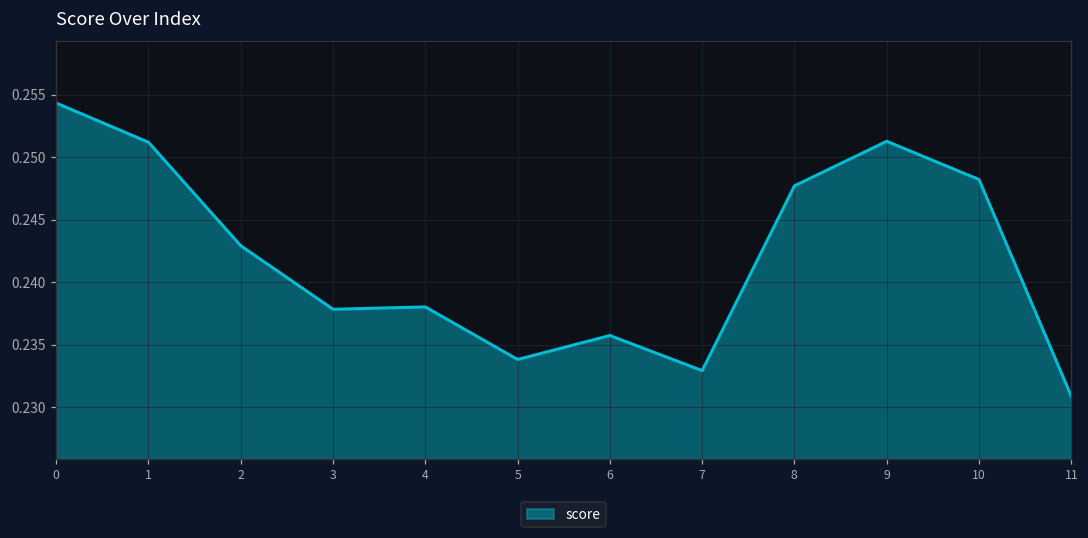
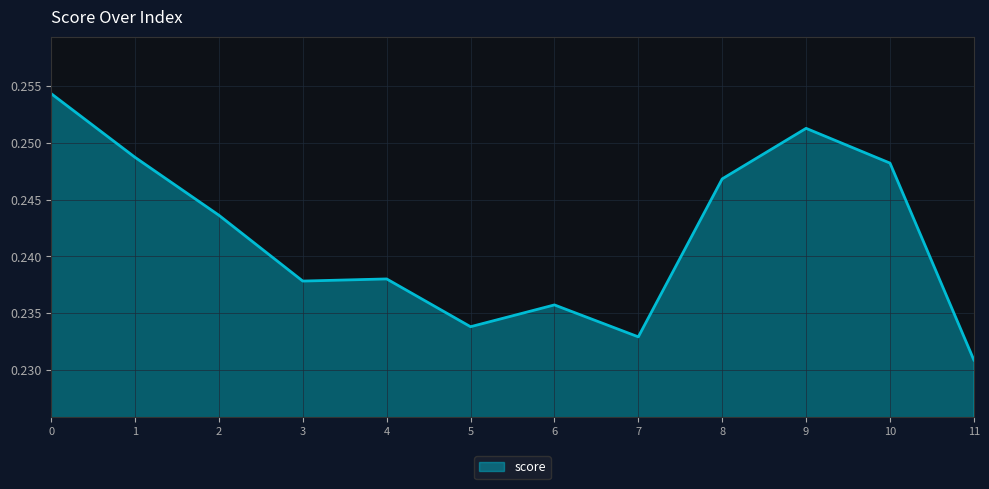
1: 0.2512 -> 0.2487
2: 0.2429 -> 0.2436
8: 0.2477 -> 0.2468
